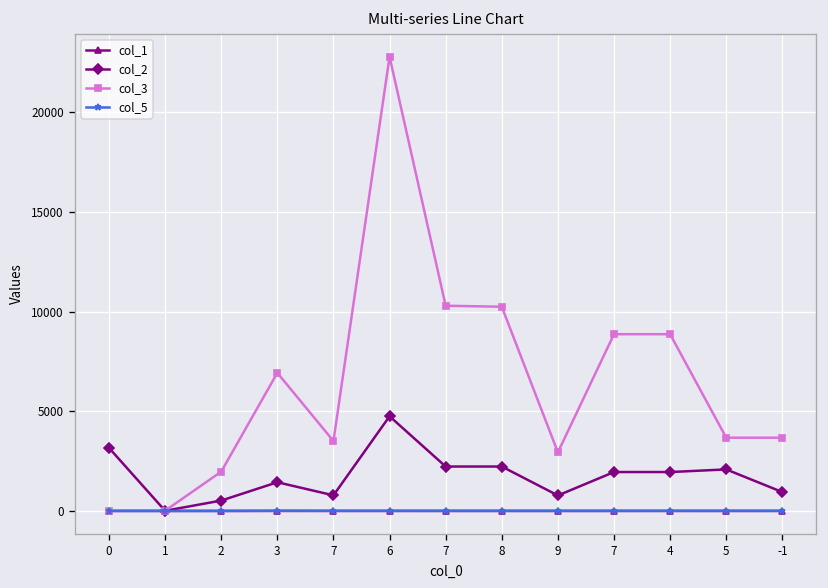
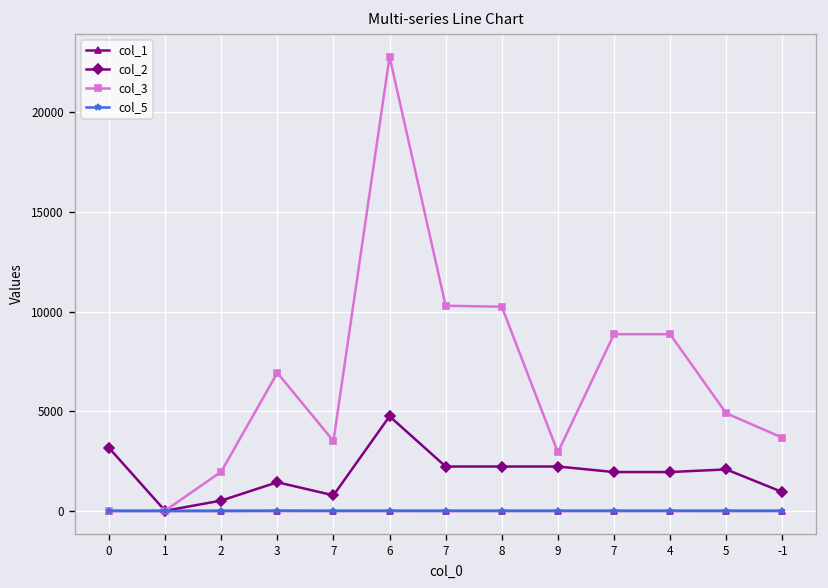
col_2, 9: 800 -> 2200
col_3, 5: 3700 -> 4900
